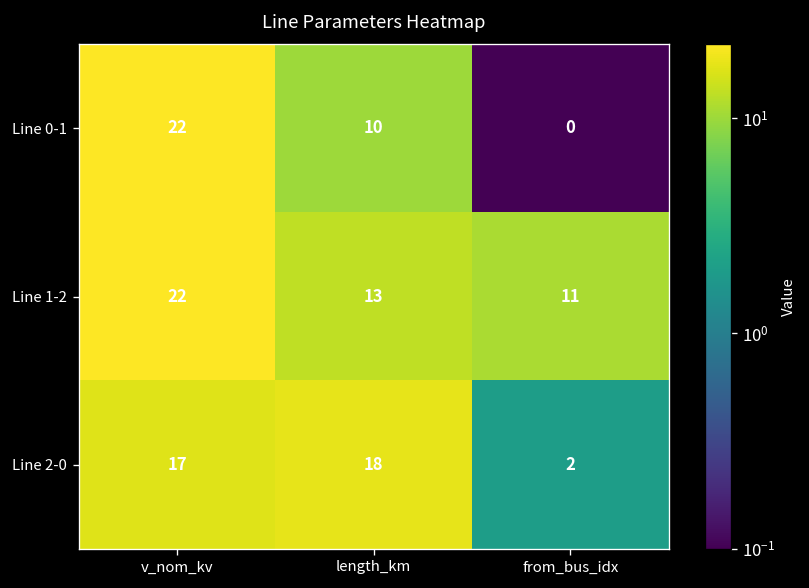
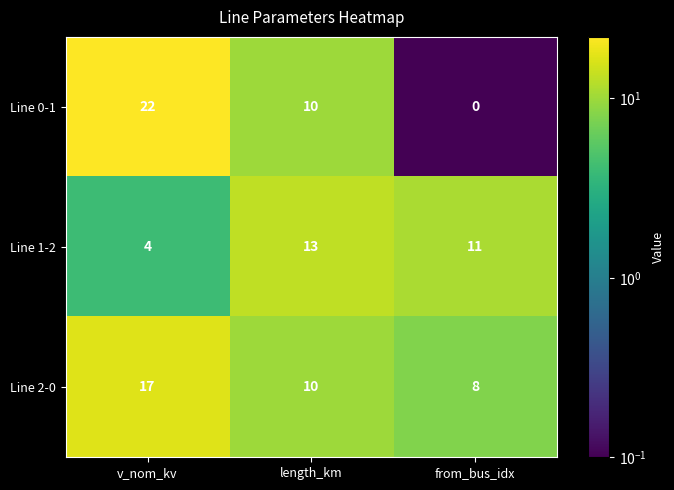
Line 1-2, v_nom_kv: 22 -> 4
Line 2-0, length_km: 18 -> 10
Line 2-0, from_bus_idx: 2 -> 8
